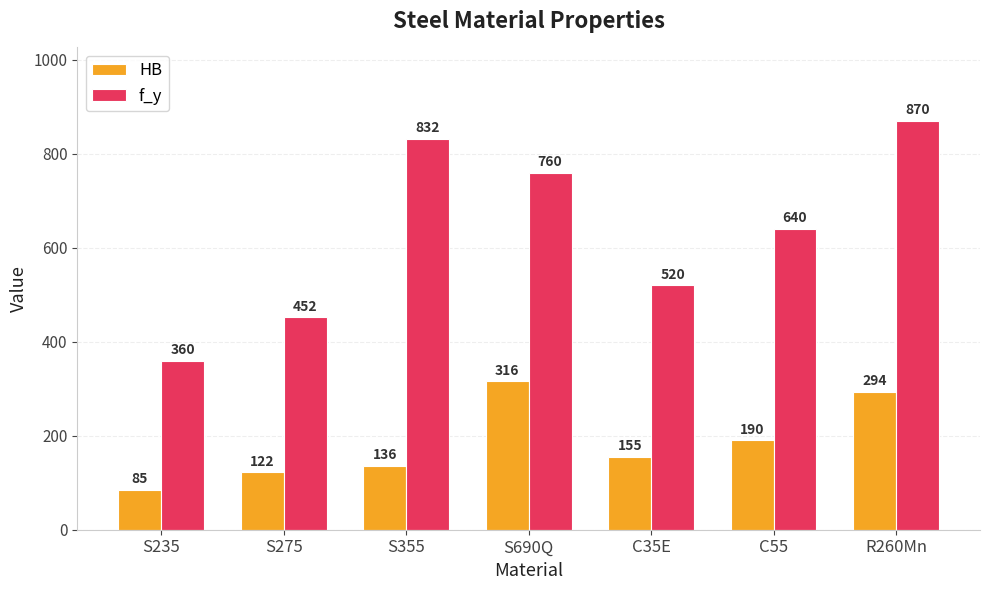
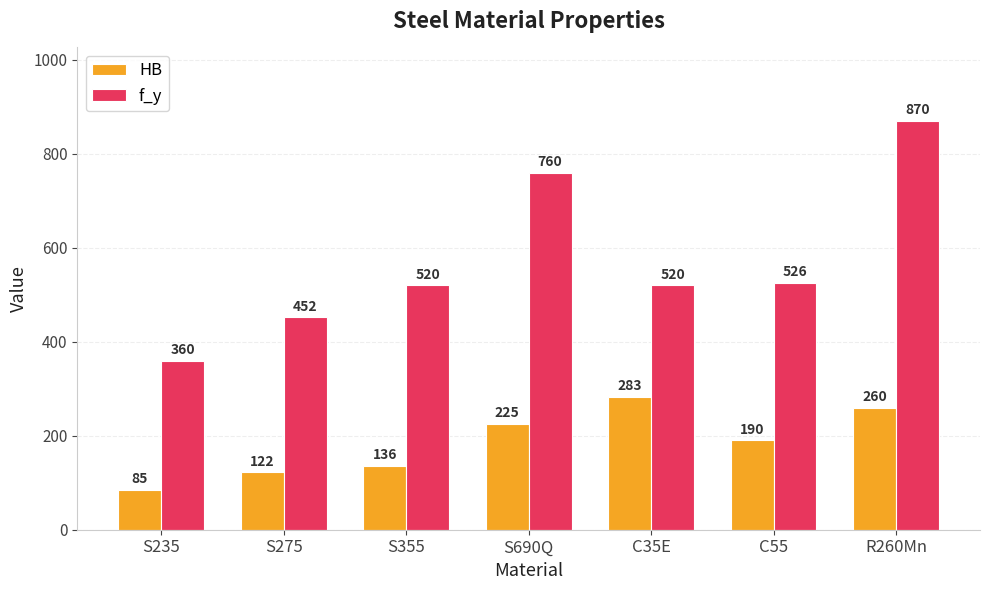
f_y, S355: 832 -> 520
HB, S690Q: 316 -> 225
HB, C35E: 155 -> 283
f_y, C55: 640 -> 526
HB, R260Mn: 294 -> 260
